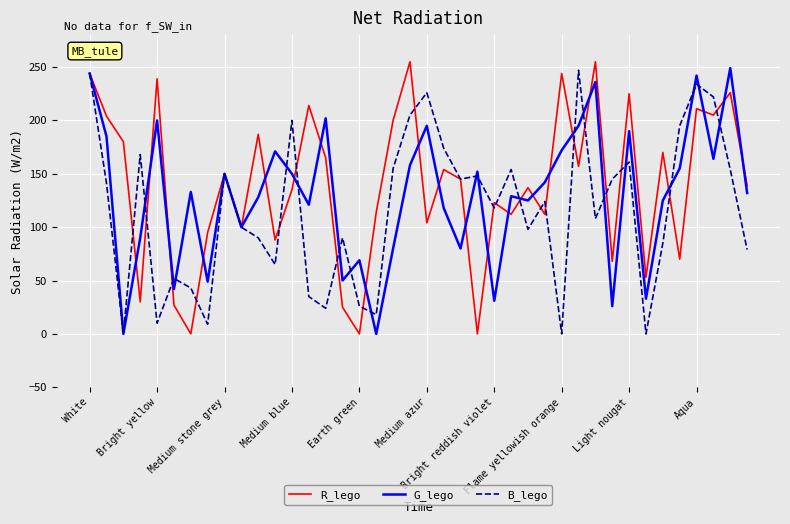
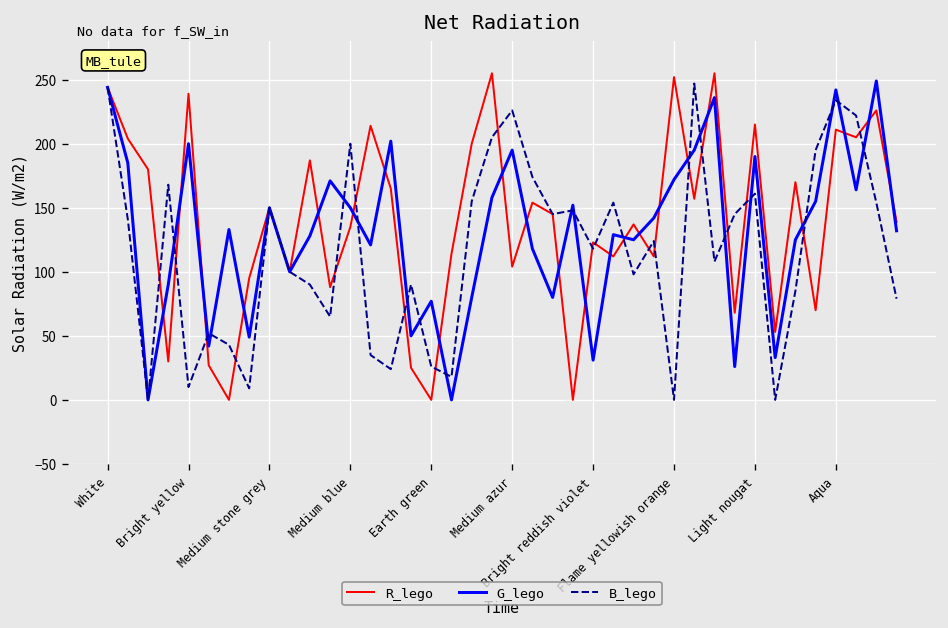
G_lego, Earth green: 69 -> 77
R_lego, Flame yellowish orange: 244 -> 252
R_lego, Light nougat: 225 -> 215
